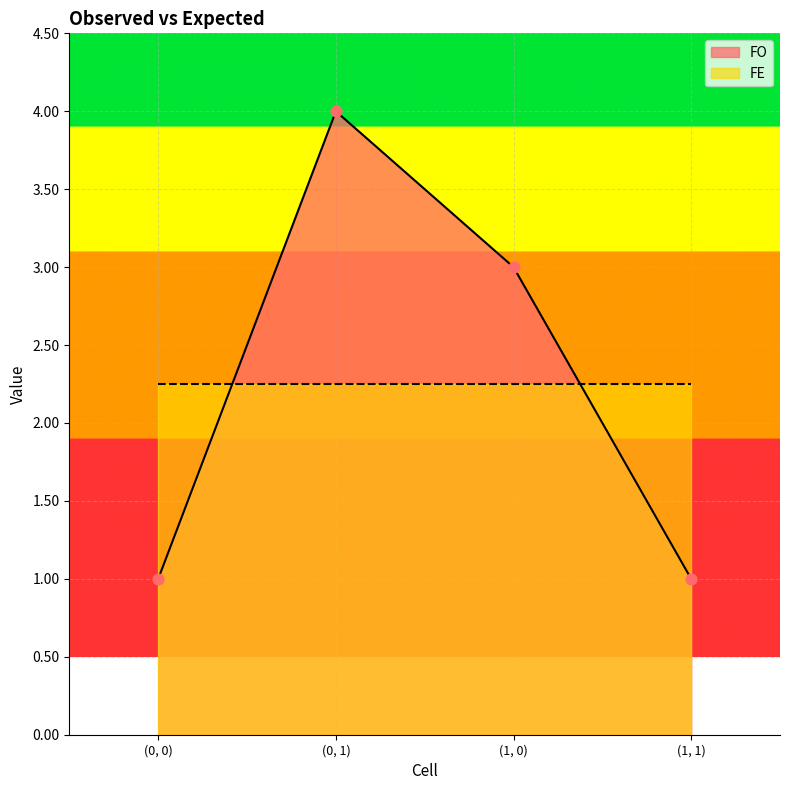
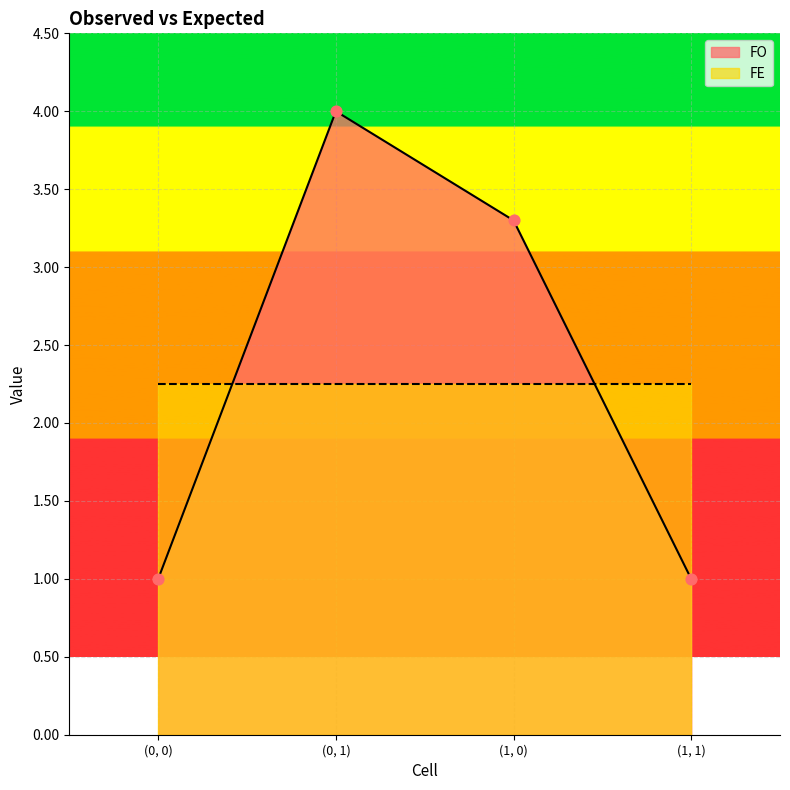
FO, (1, 0): 3.0 -> 3.3
